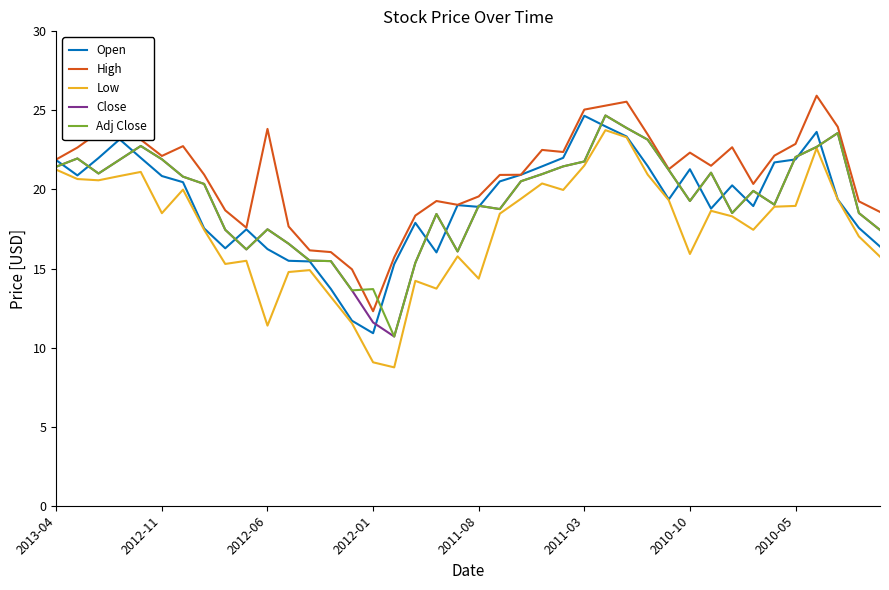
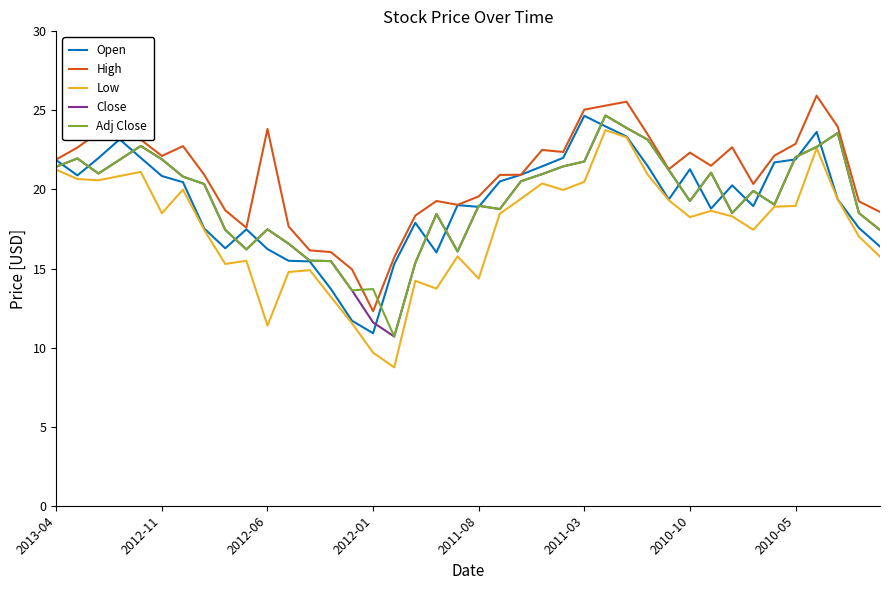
Low, 2012-01: 9.1 -> 9.7
Low, 2011-03: 21.5 -> 20.5
Low, 2010-10: 15.9 -> 18.3
